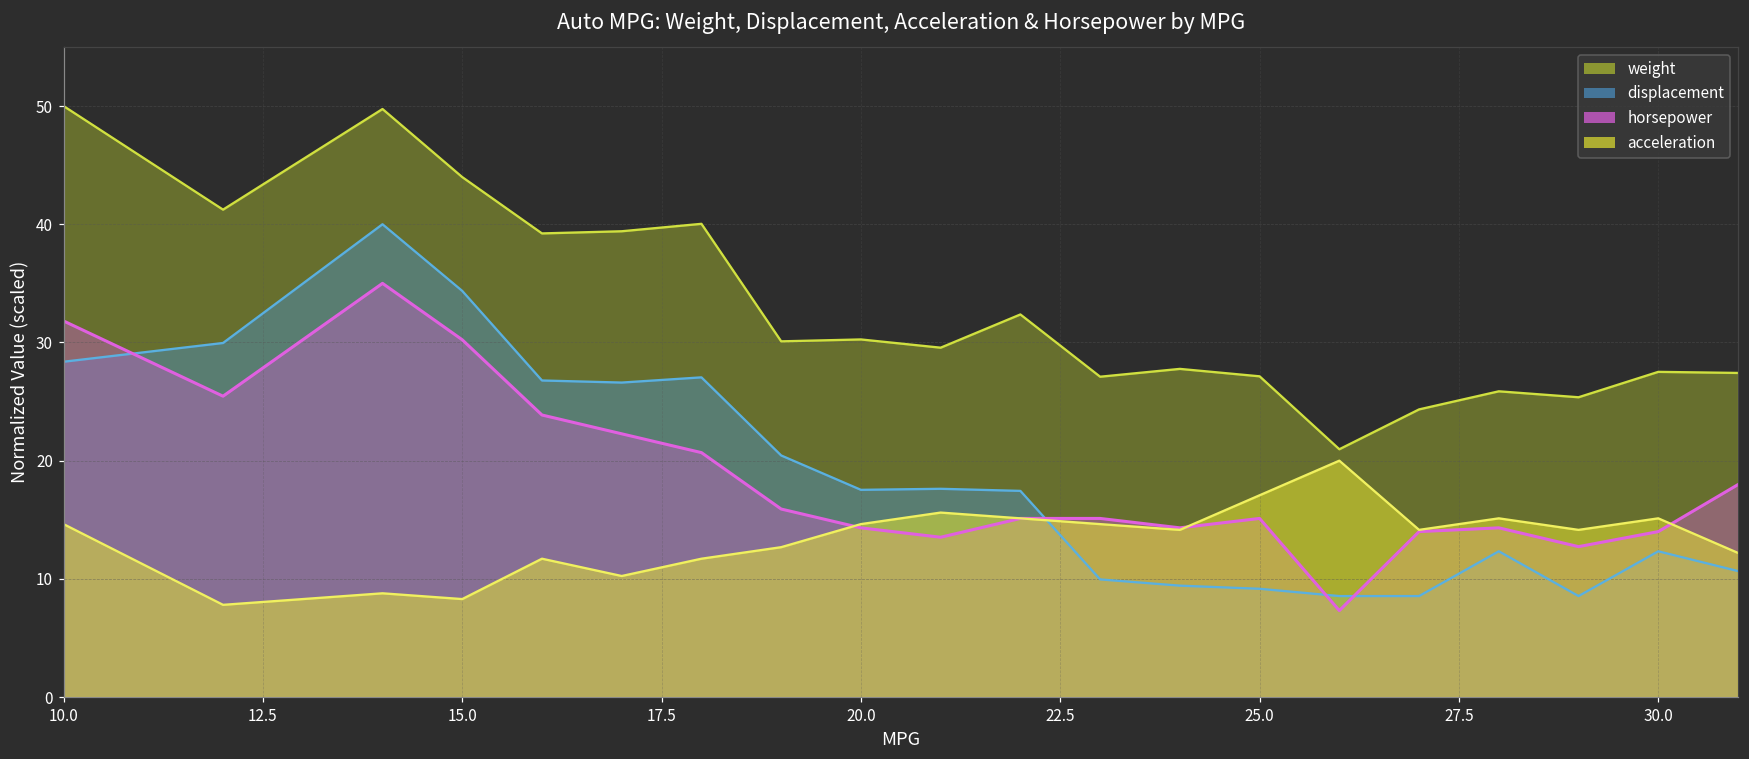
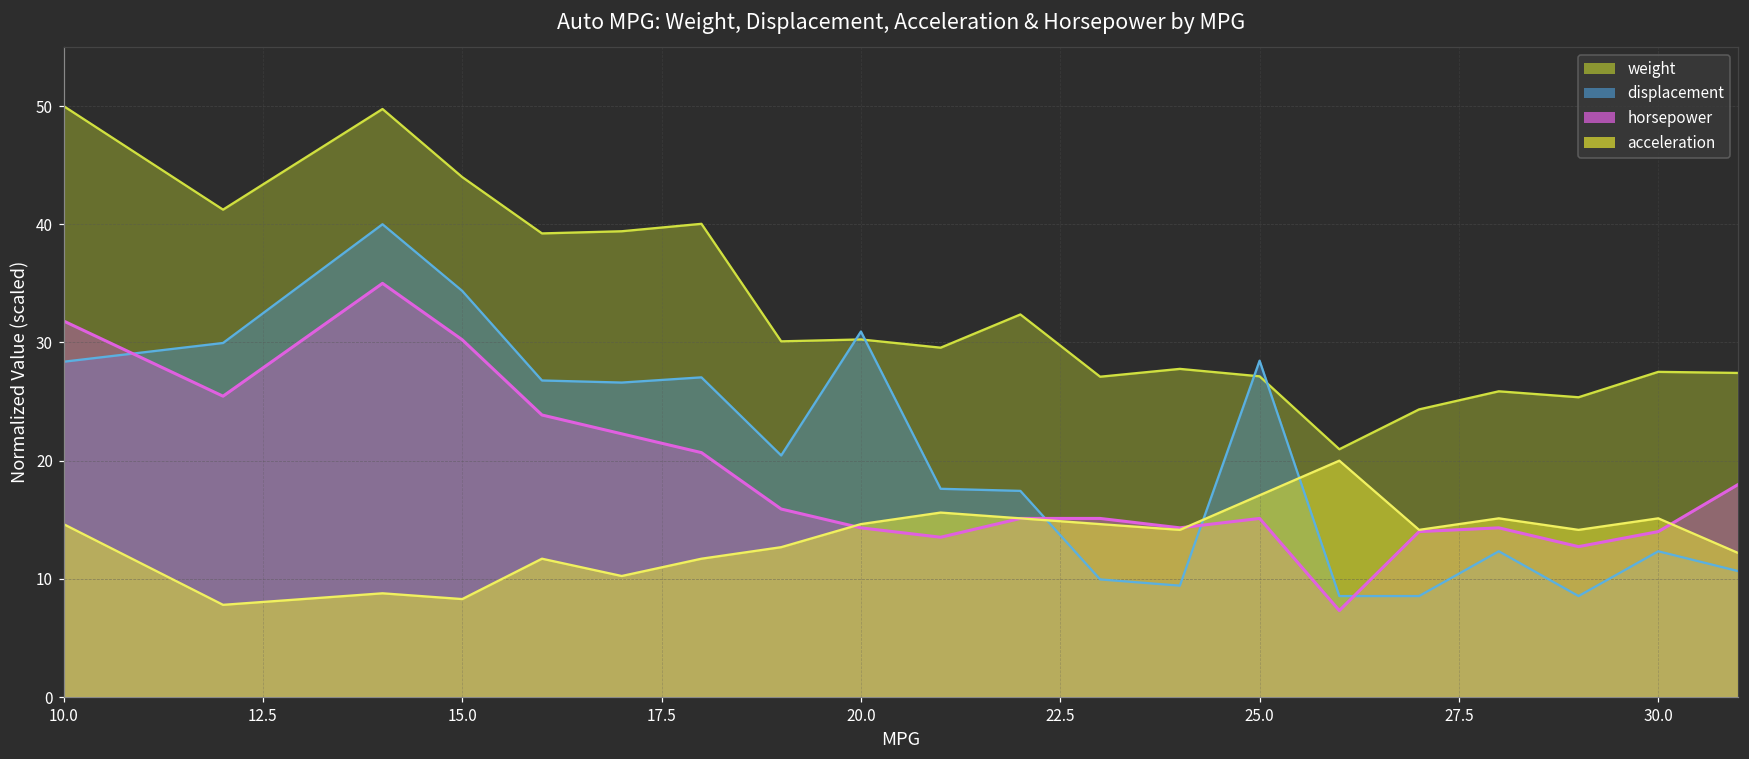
displacement, 20.0: 17.5 -> 30.9
displacement, 25.0: 9.2 -> 28.5
